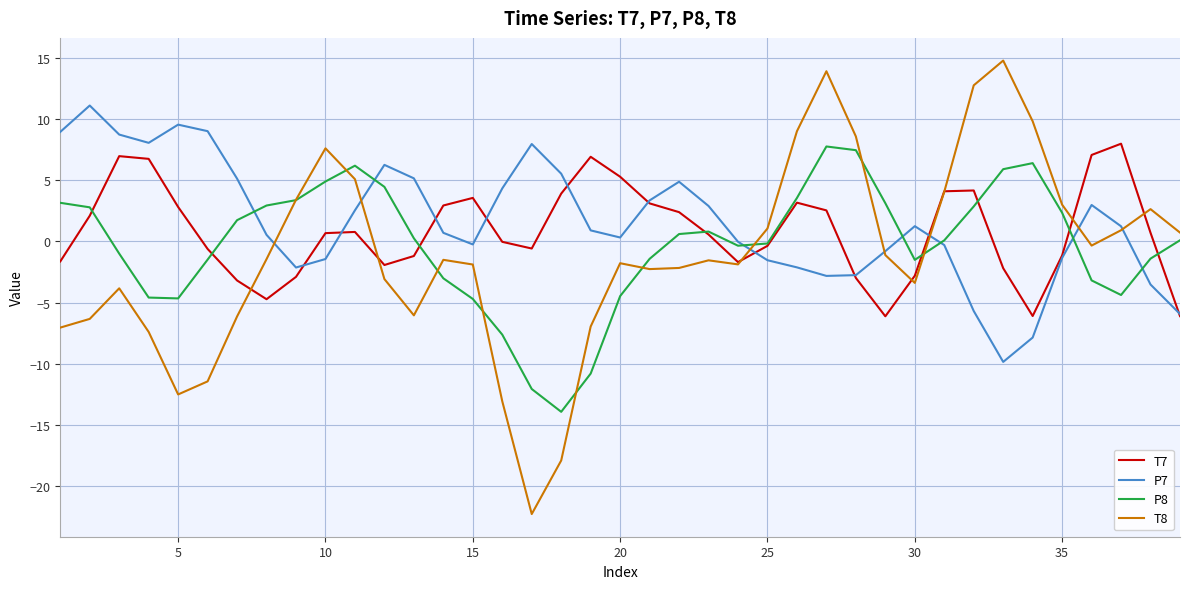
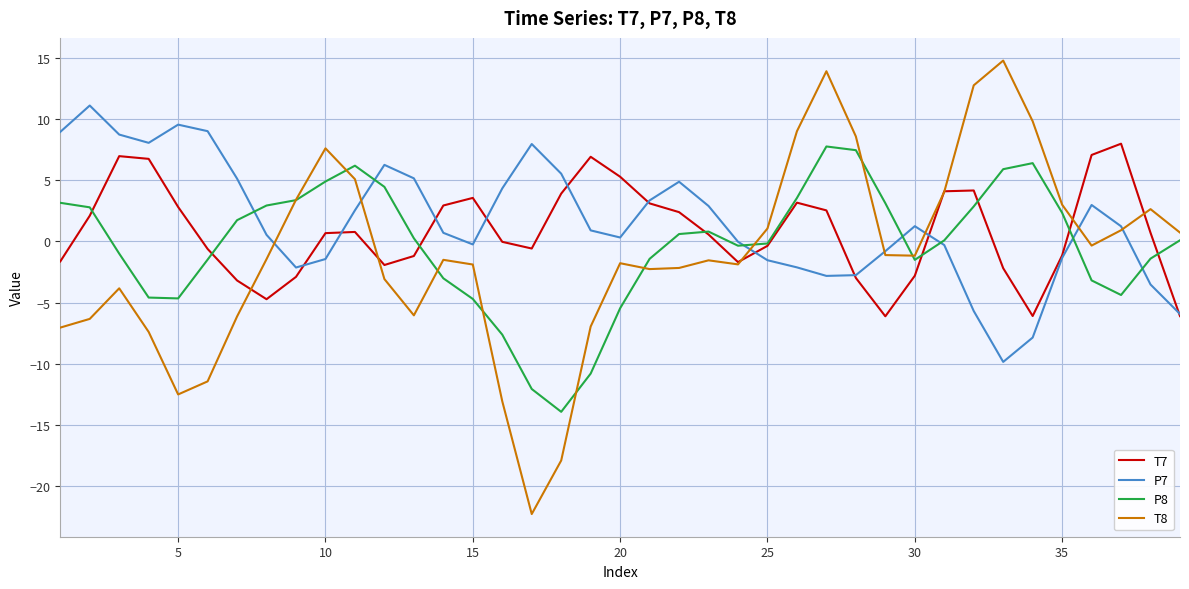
P8, 20: -4.5 -> -5.5
T8, 30: -3.4 -> -1.2
